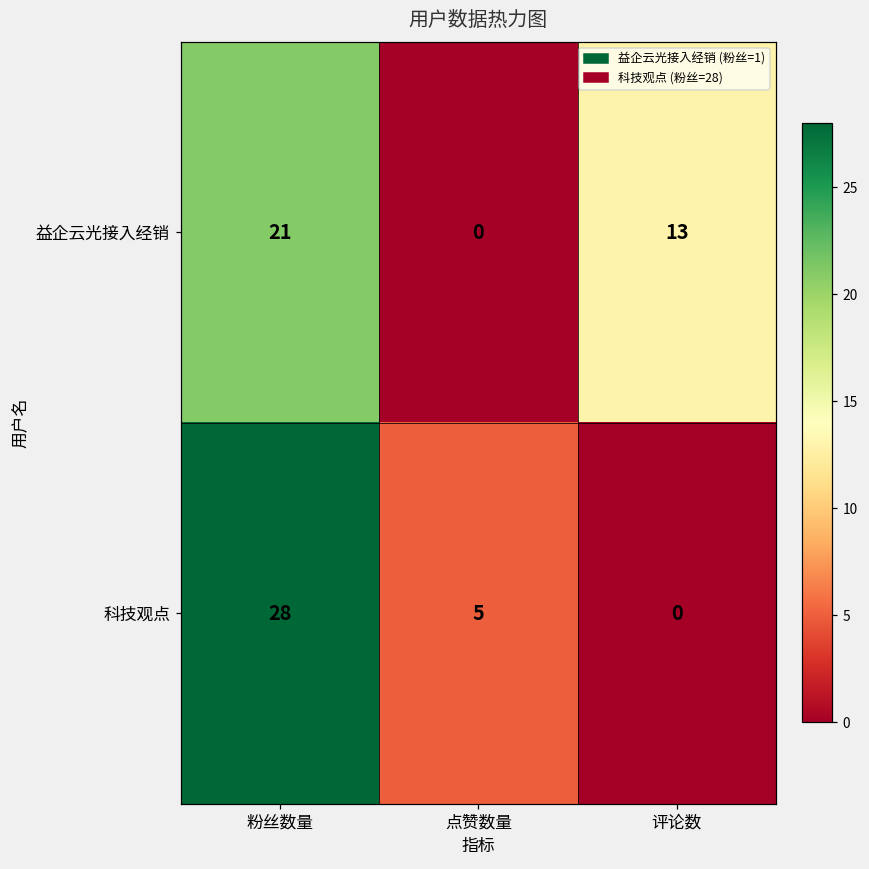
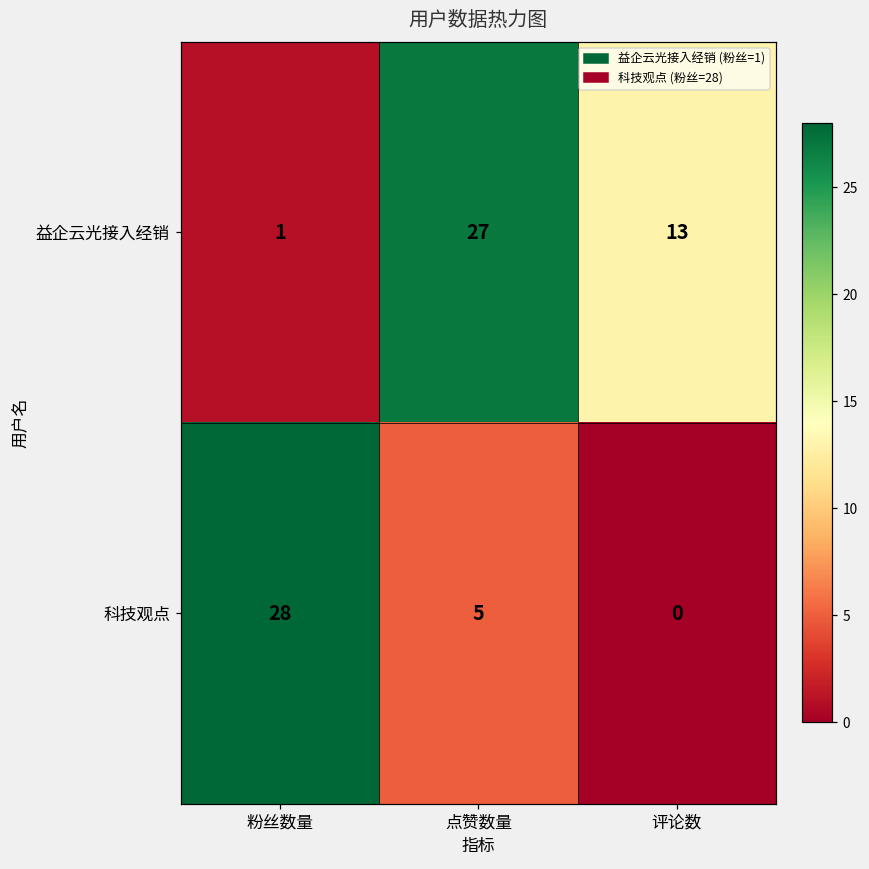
益企云光接入经销, 粉丝数量: 21 -> 1
益企云光接入经销, 点赞数量: 0 -> 27
